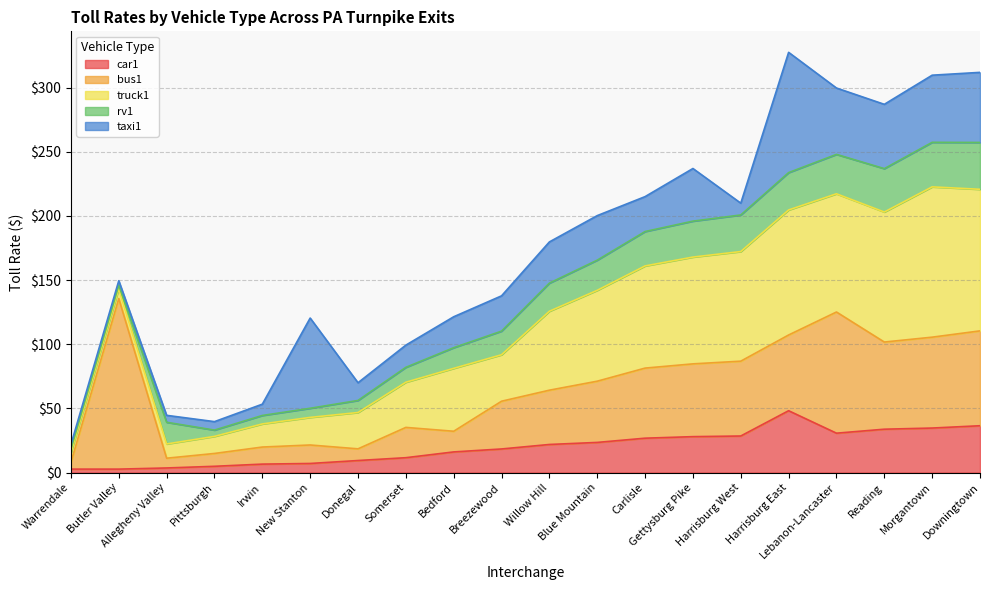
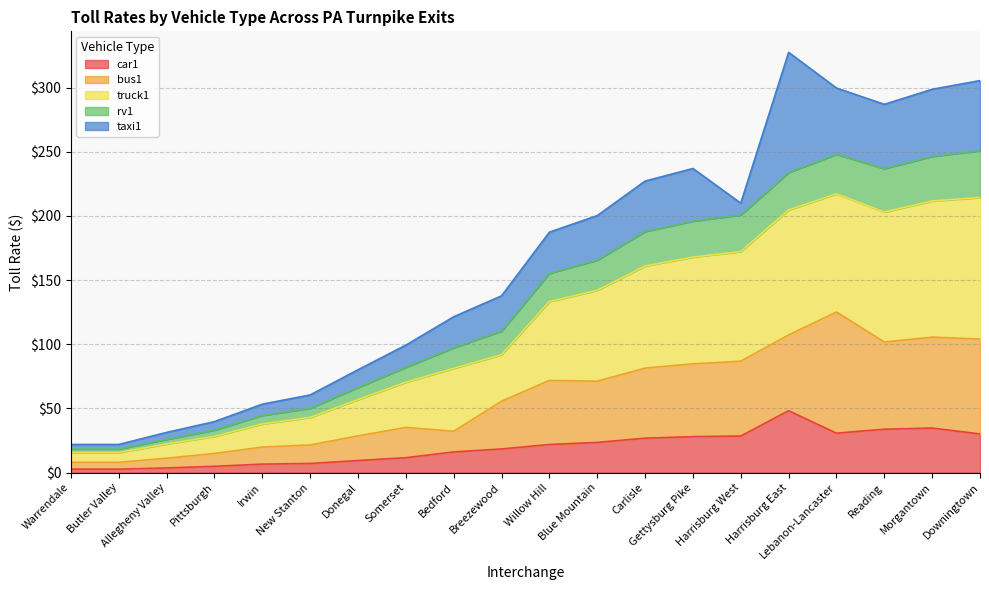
bus1, Butler Valley: $133 -> $5
rv1, Allegheny Valley: $17 -> $4
taxi1, New Stanton: $70 -> $10
bus1, Donegal: $9 -> $19
bus1, Willow Hill: $42 -> $50
taxi1, Carlisle: $27 -> $39
truck1, Morgantown: $117 -> $106
car1, Downingtown: $37 -> $30
